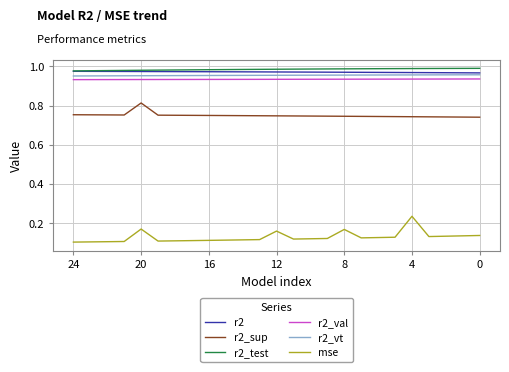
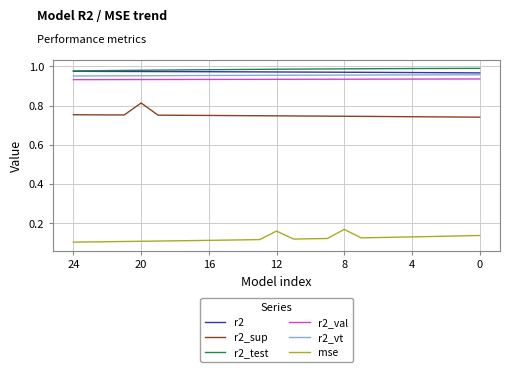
mse, 20: 0.17 -> 0.11
mse, 4: 0.24 -> 0.13
